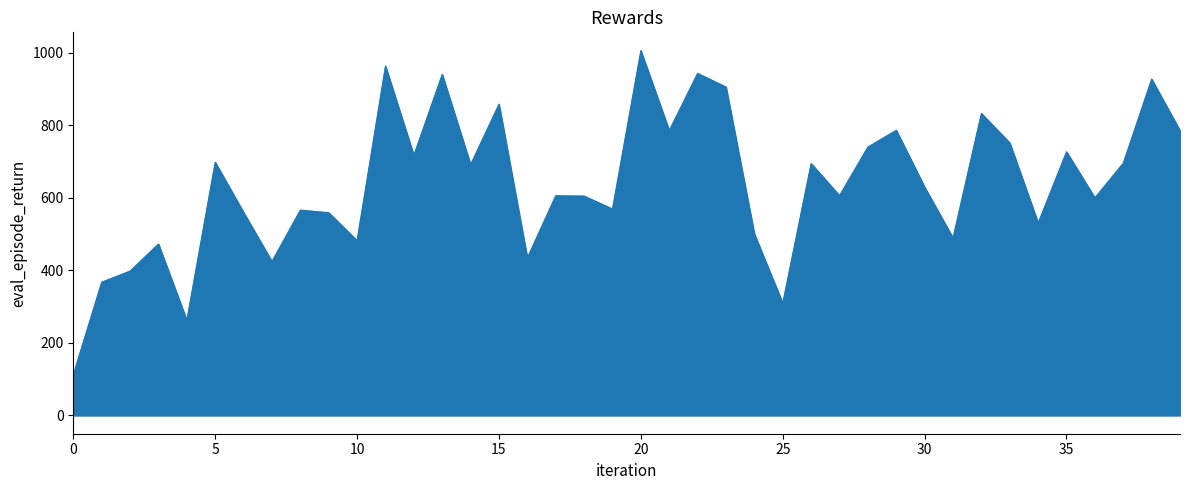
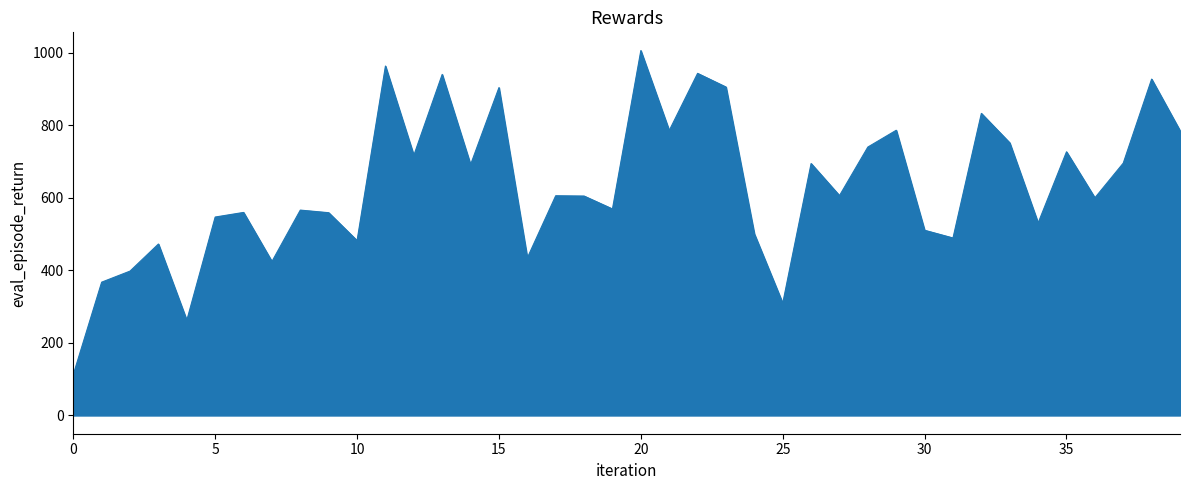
5: 700 -> 550
15: 860 -> 900
30: 630 -> 510
